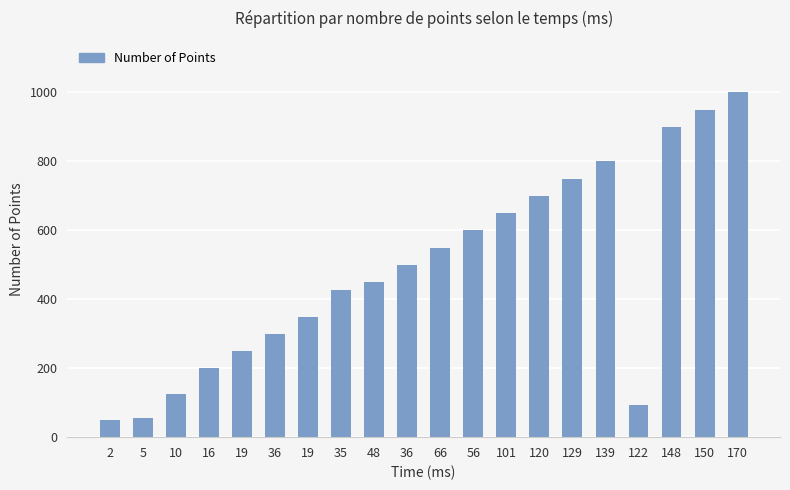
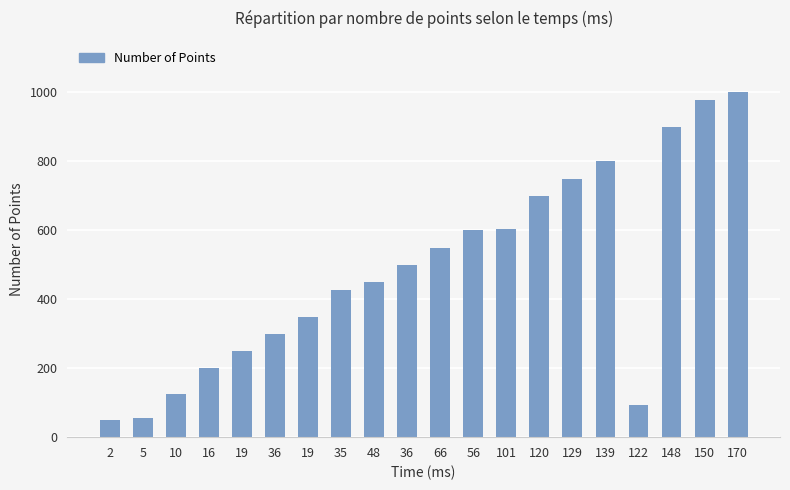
101: 650 -> 610
150: 950 -> 980
